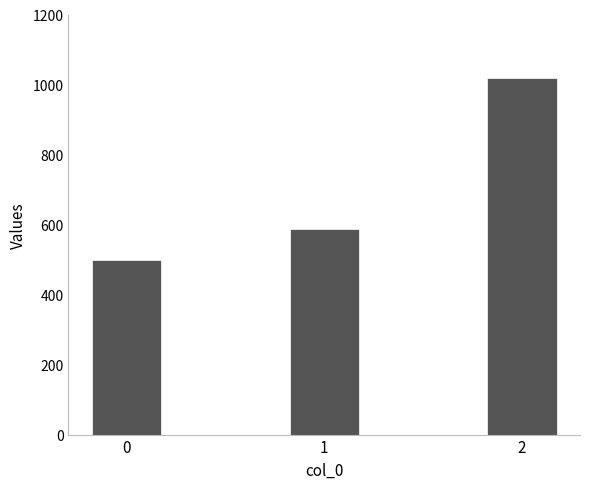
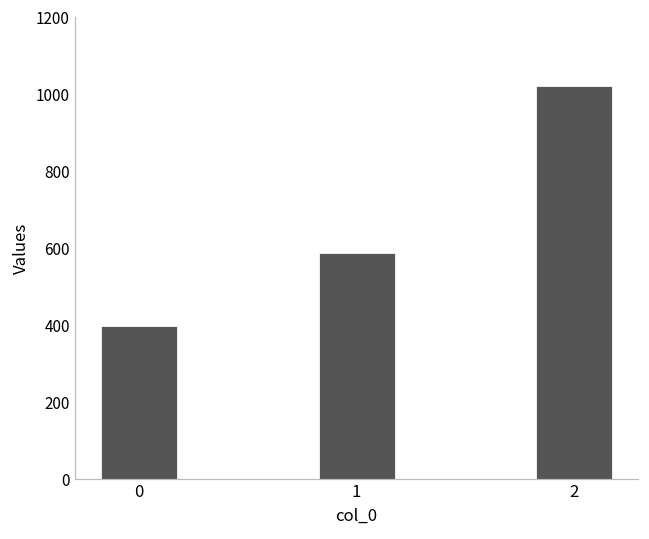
0: 500 -> 400
